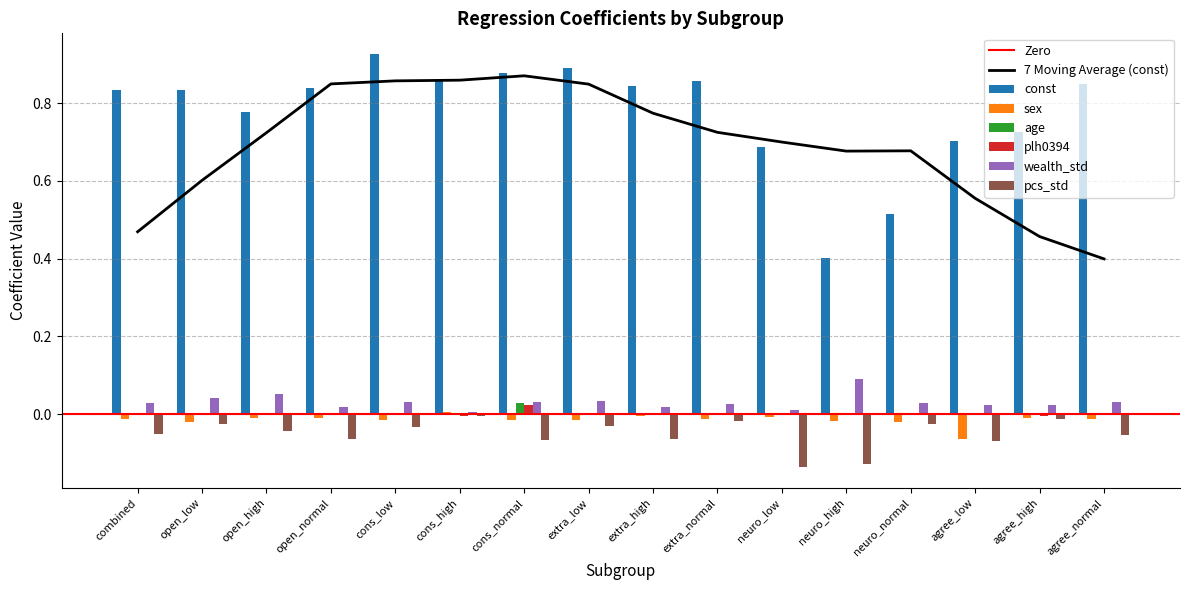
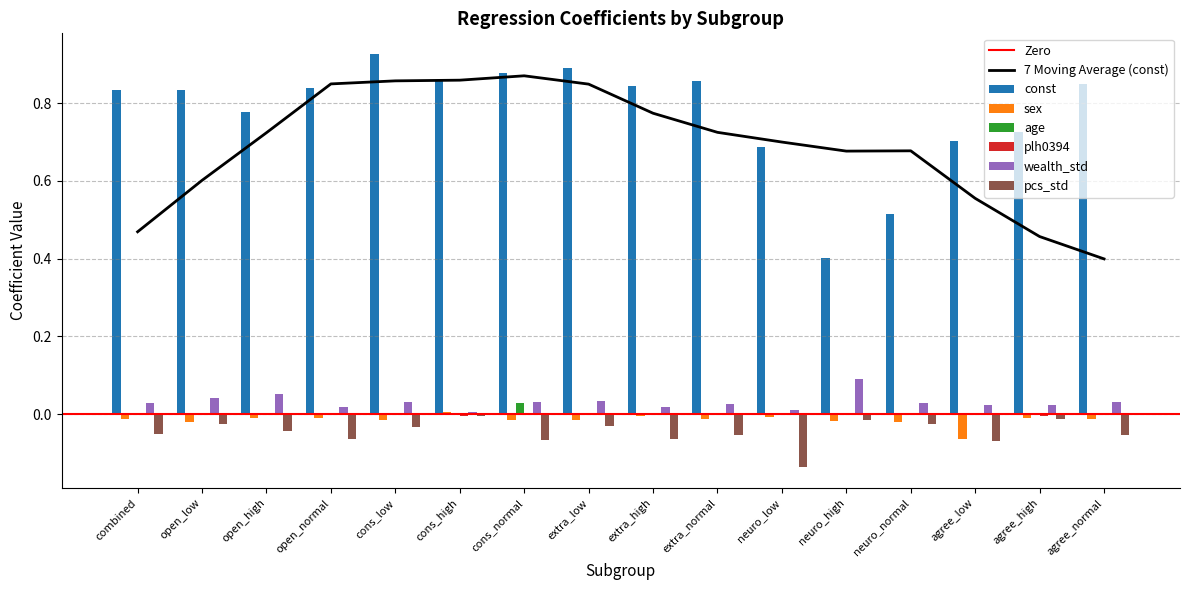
plh0394, cons_normal: 0.02 -> 0.00
pcs_std, extra_normal: -0.02 -> -0.05
pcs_std, neuro_high: -0.13 -> -0.01
